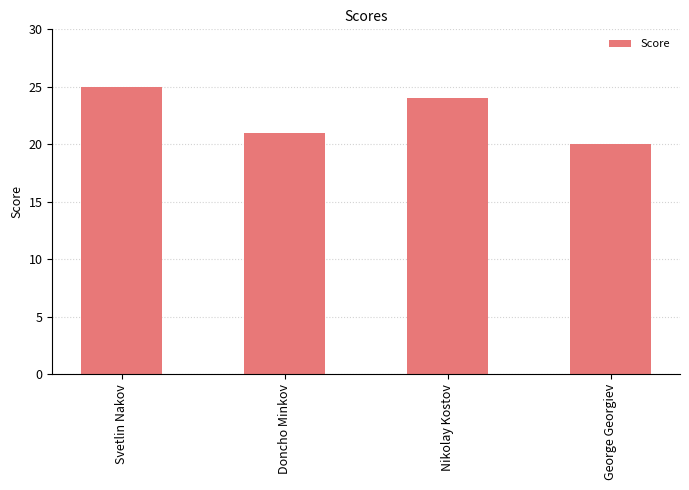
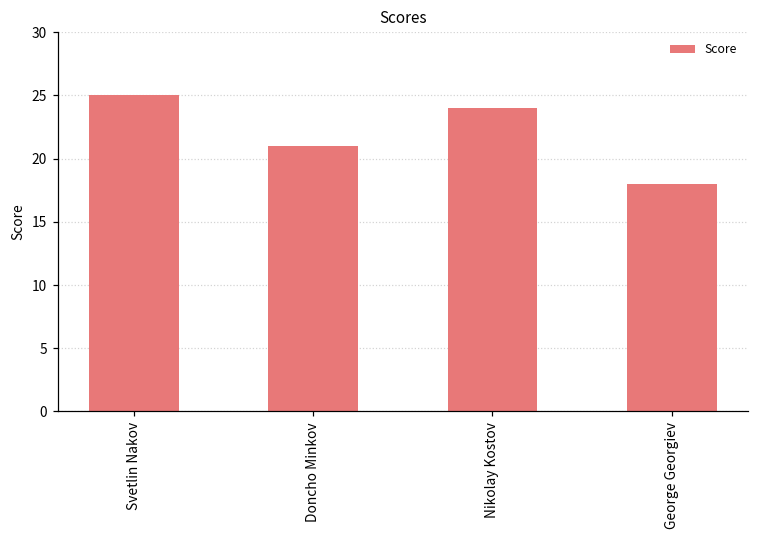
George Georgiev: 20 -> 18
